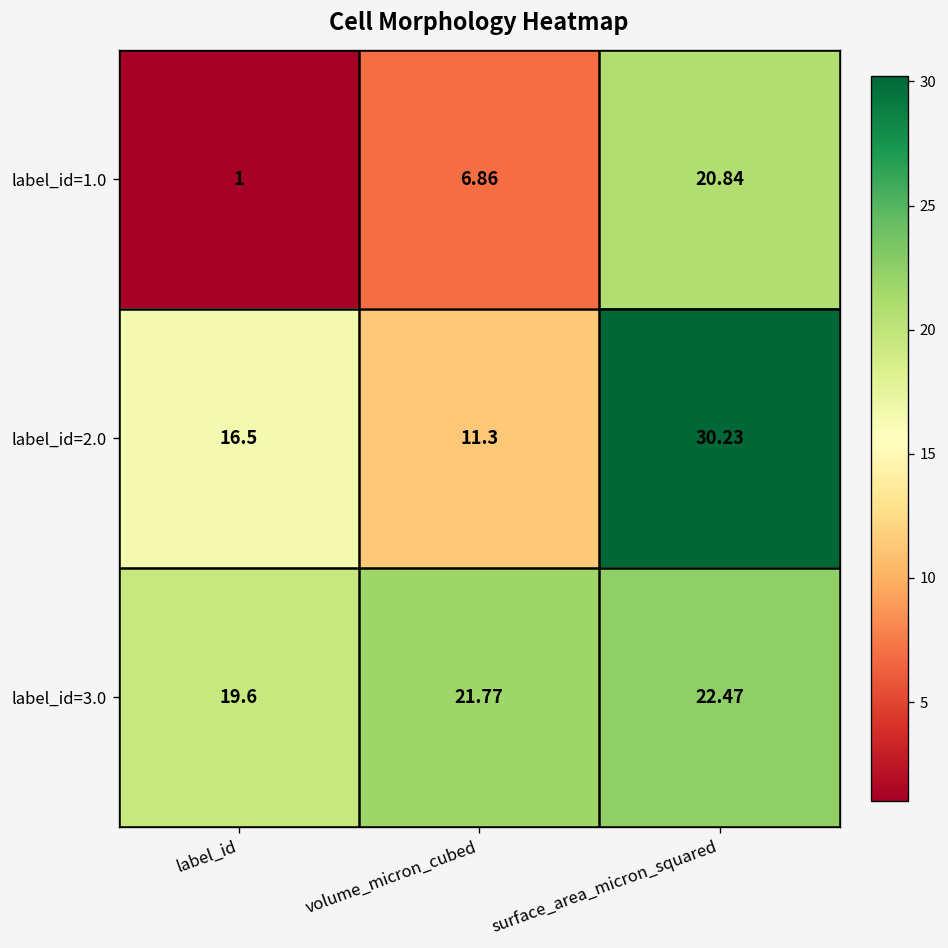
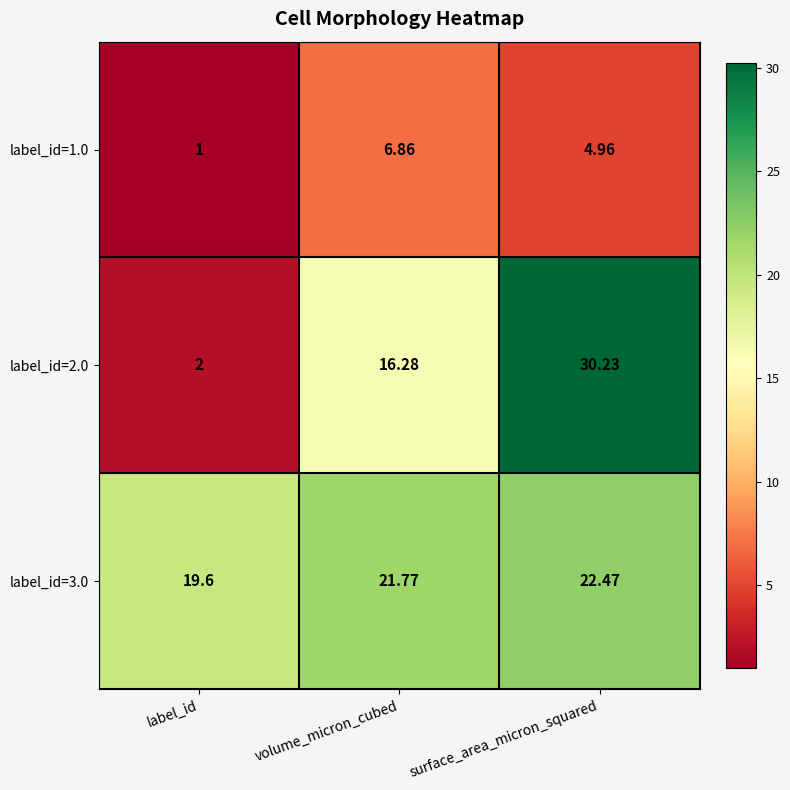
label_id=1.0, surface_area_micron_squared: 20.84 -> 4.96
label_id=2.0, label_id: 16.5 -> 2
label_id=2.0, volume_micron_cubed: 11.3 -> 16.28
